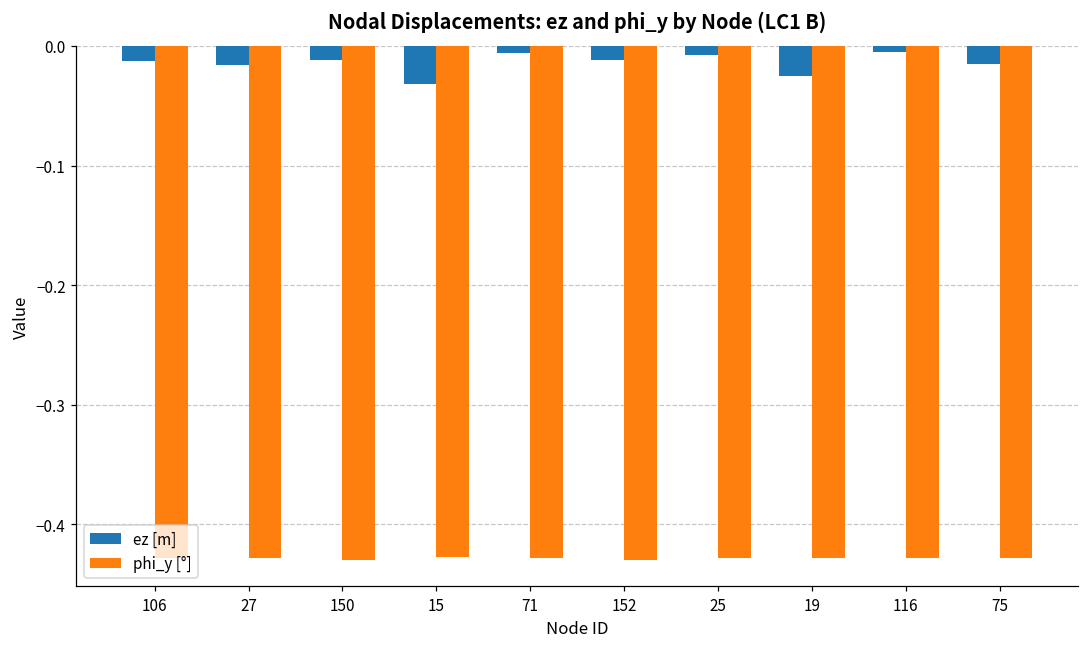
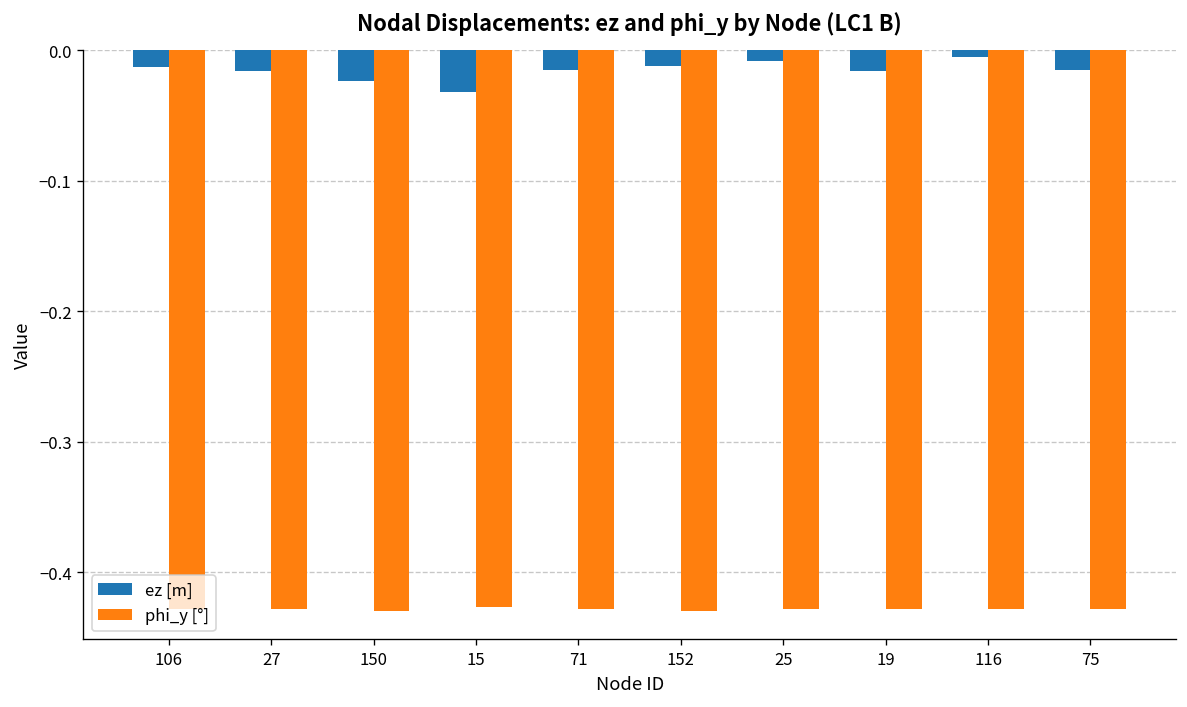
ez [m], 150: -0.012 -> -0.024
ez [m], 71: -0.006 -> -0.015
ez [m], 19: -0.025 -> -0.016
